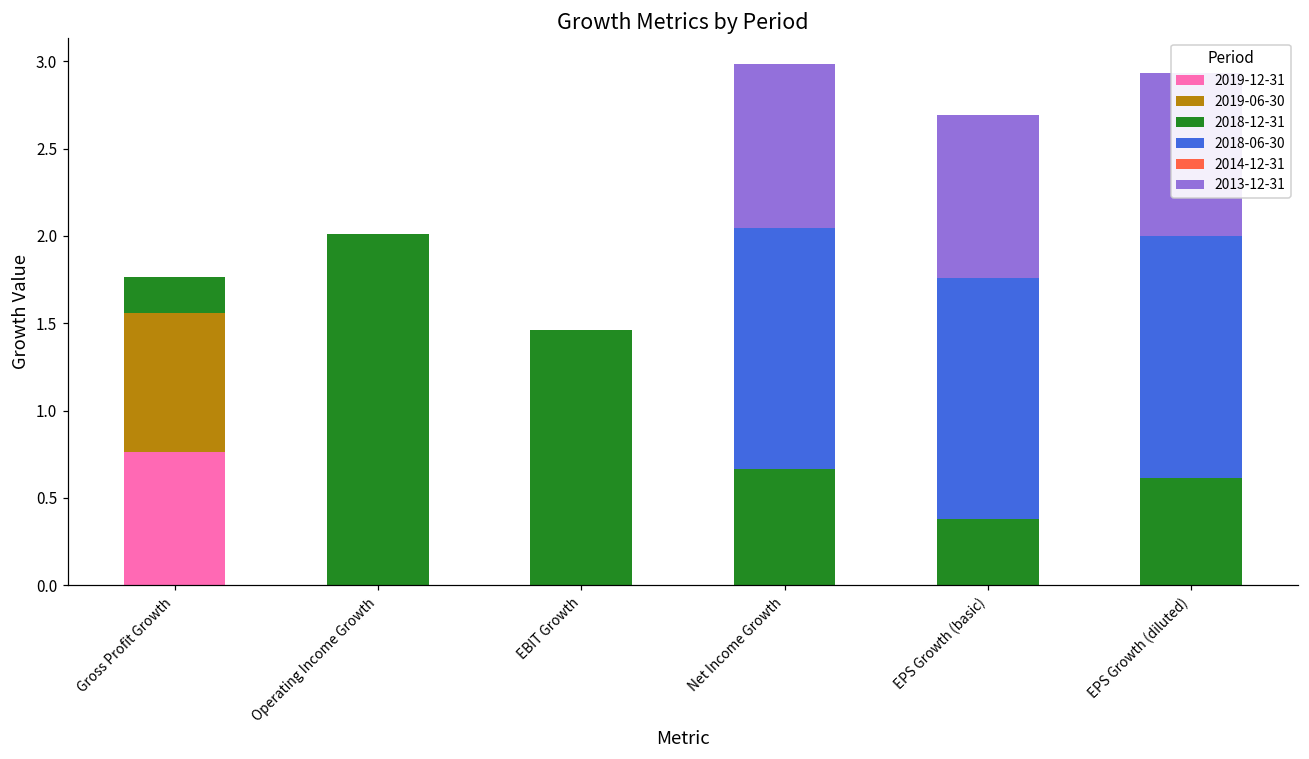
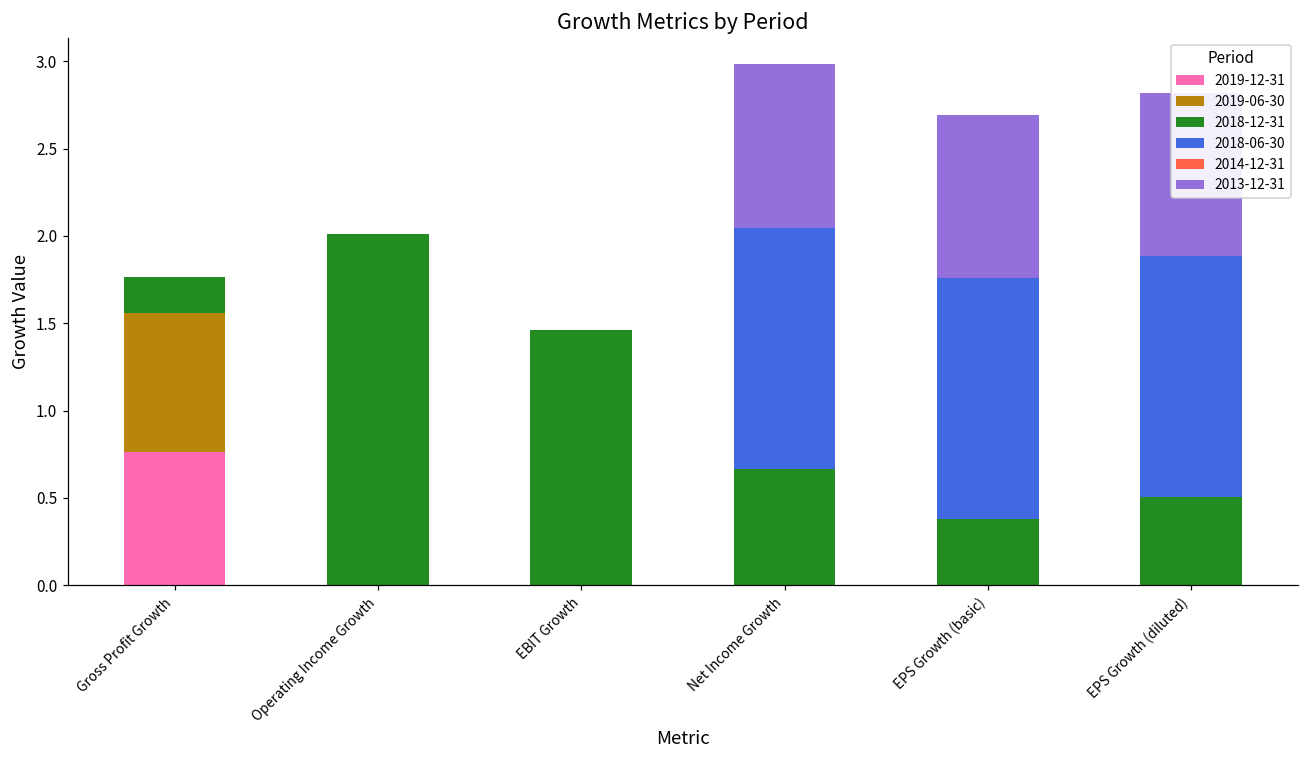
2018-12-31, EPS Growth (diluted): 0.62 -> 0.50
